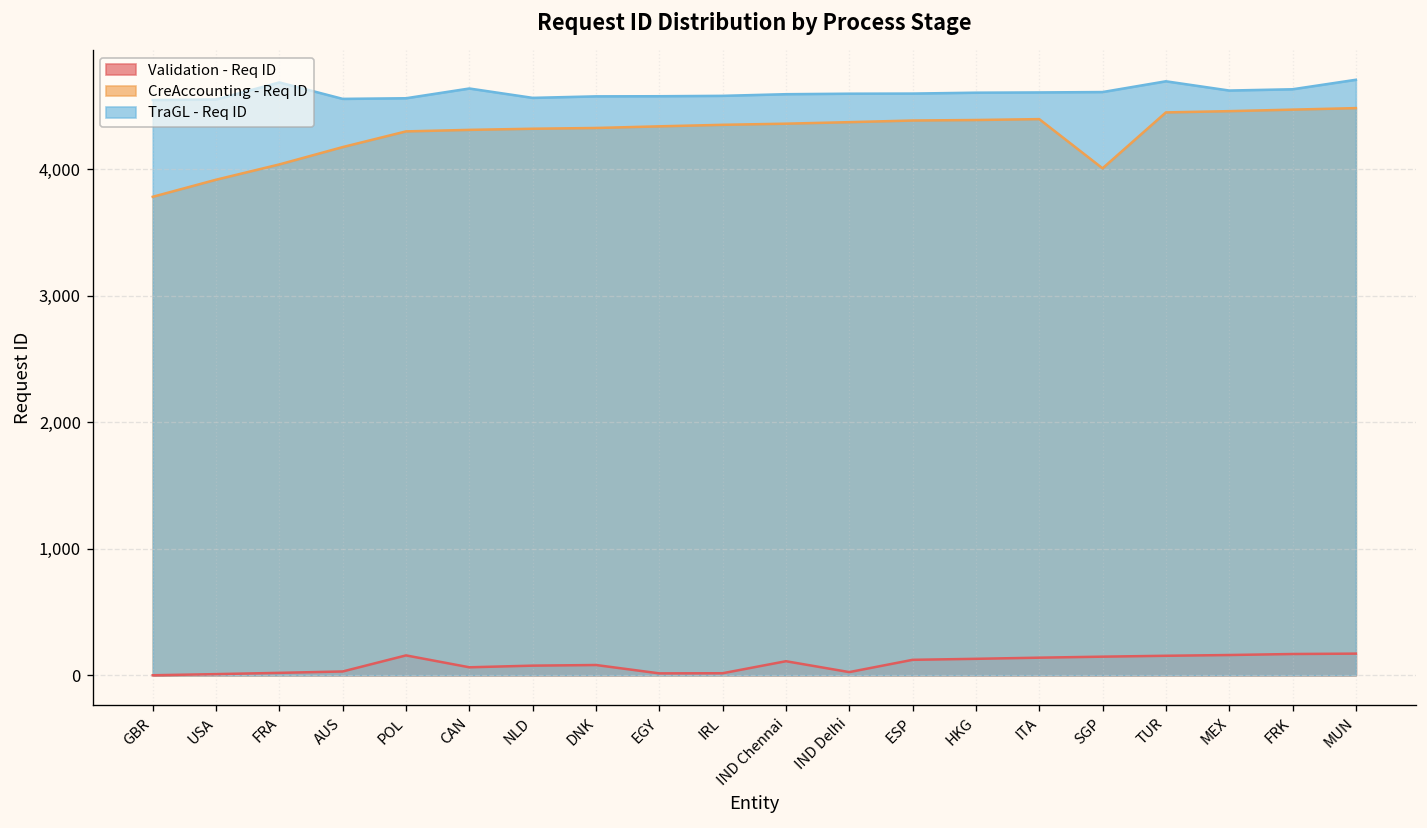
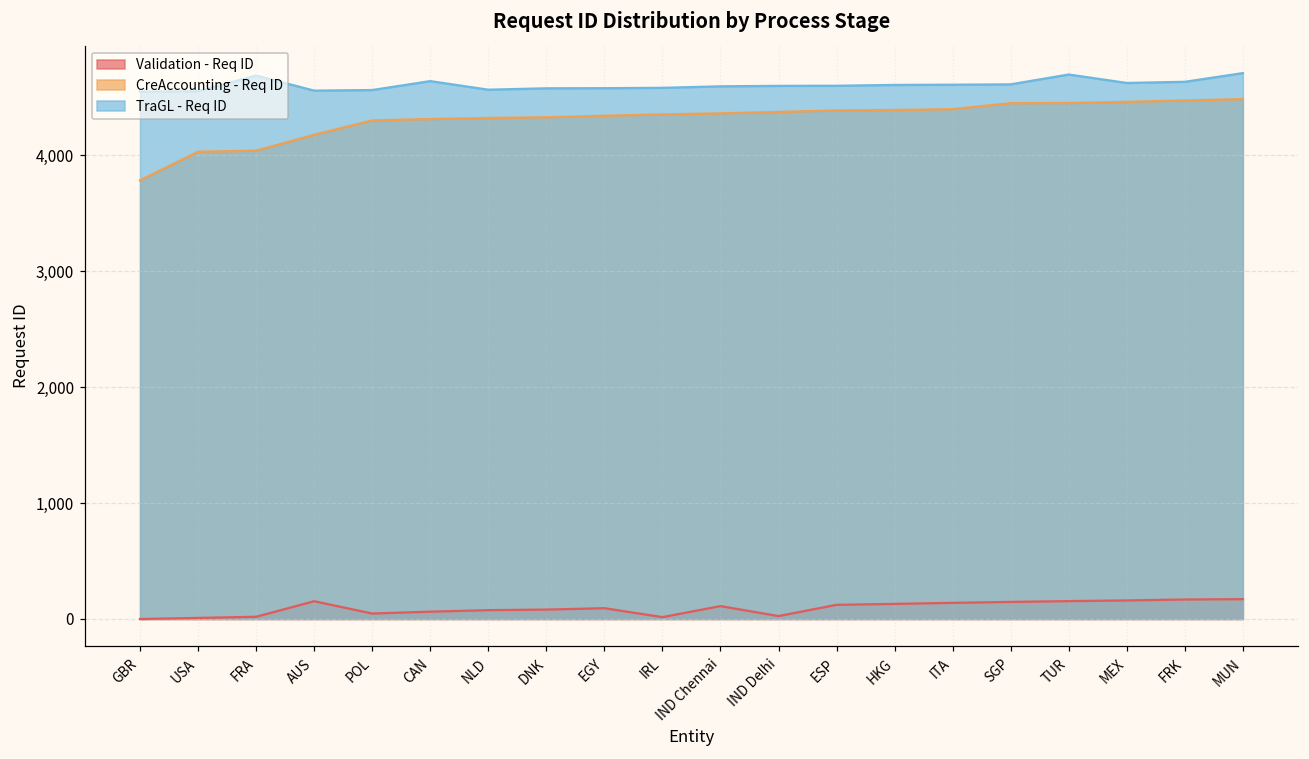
CreAccounting - Req ID, USA: 3,920 -> 4,030
Validation - Req ID, AUS: 30 -> 150
Validation - Req ID, POL: 160 -> 50
Validation - Req ID, EGY: 20 -> 90
CreAccounting - Req ID, SGP: 4,010 -> 4,450
